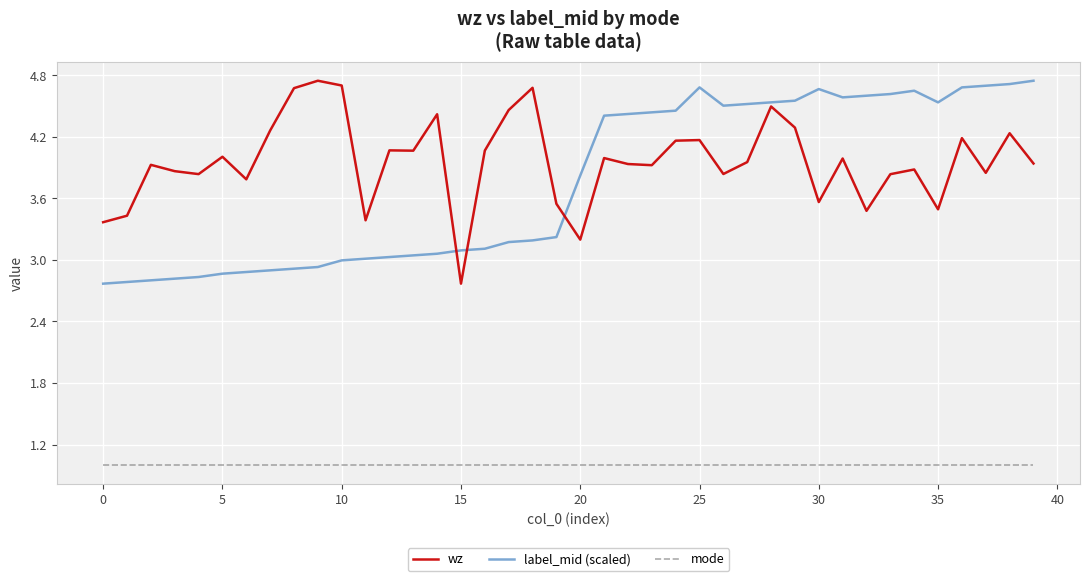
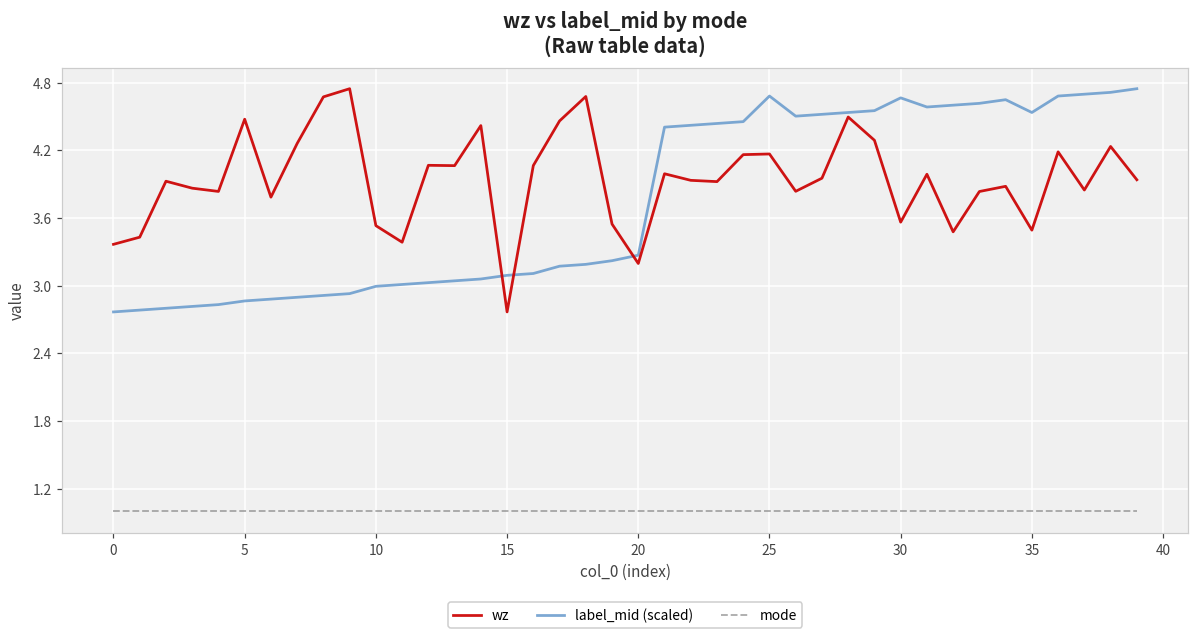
wz, 5: 4.00 -> 4.48
wz, 10: 4.70 -> 3.53
label_mid (scaled), 20: 3.82 -> 3.27
